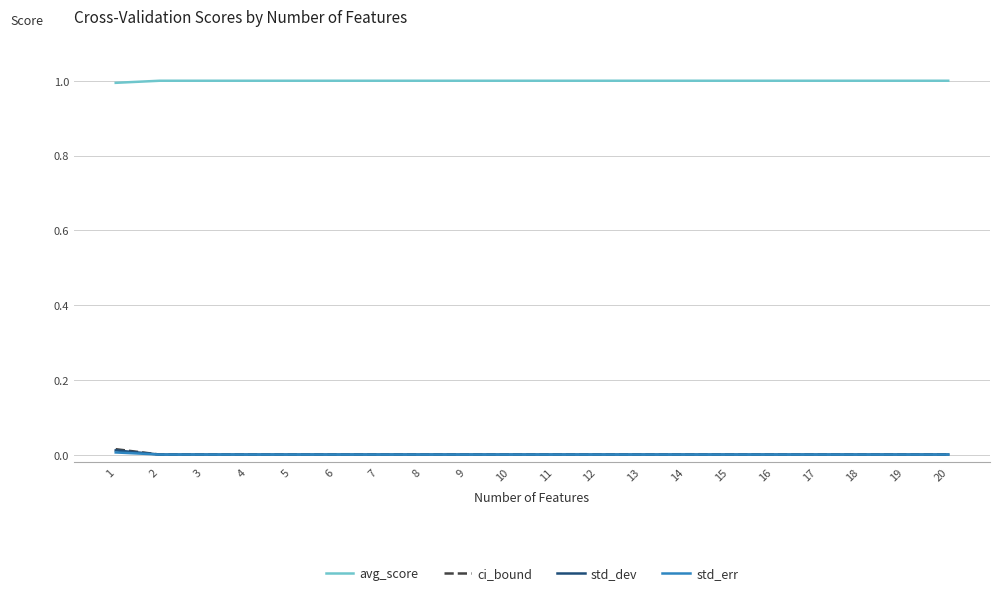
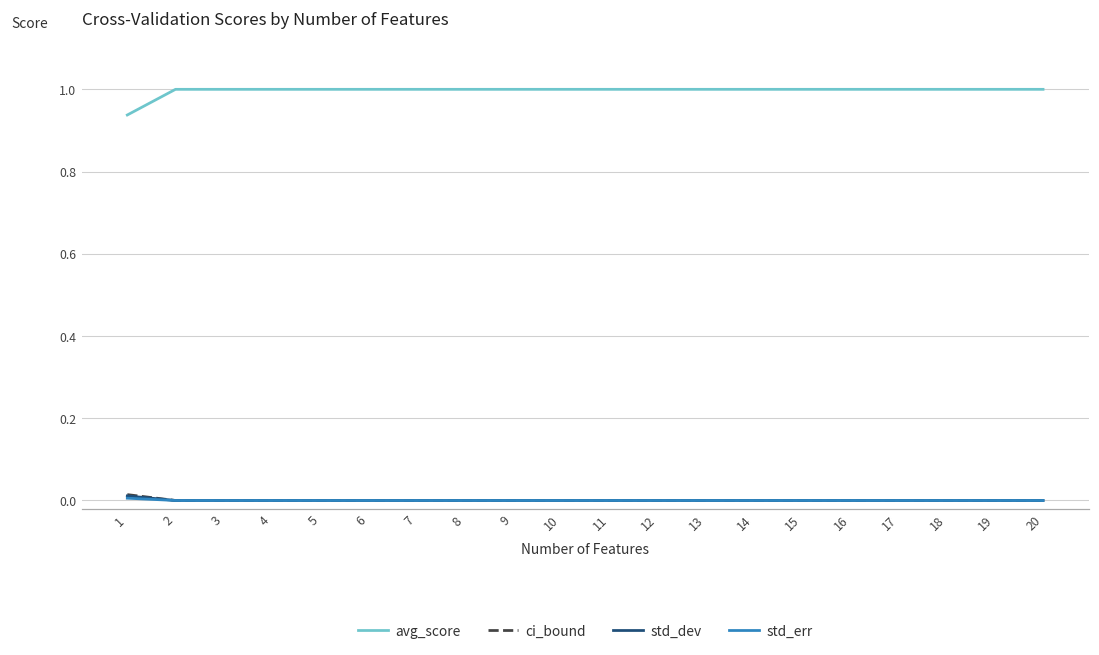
avg_score, 1: 0.99 -> 0.94
